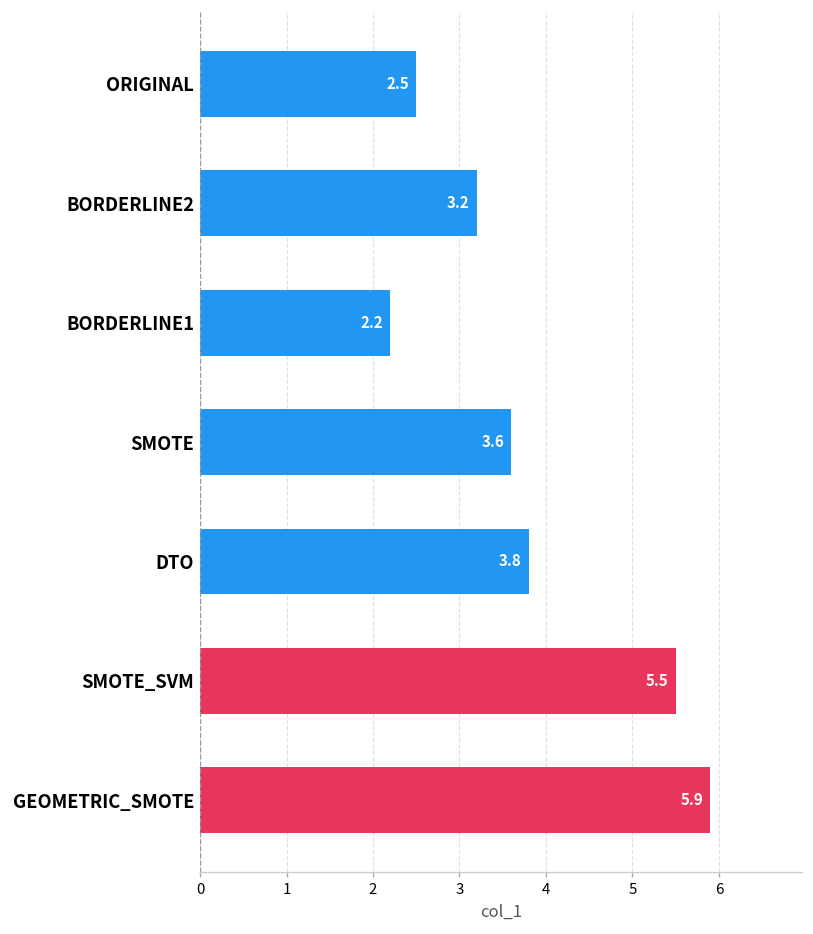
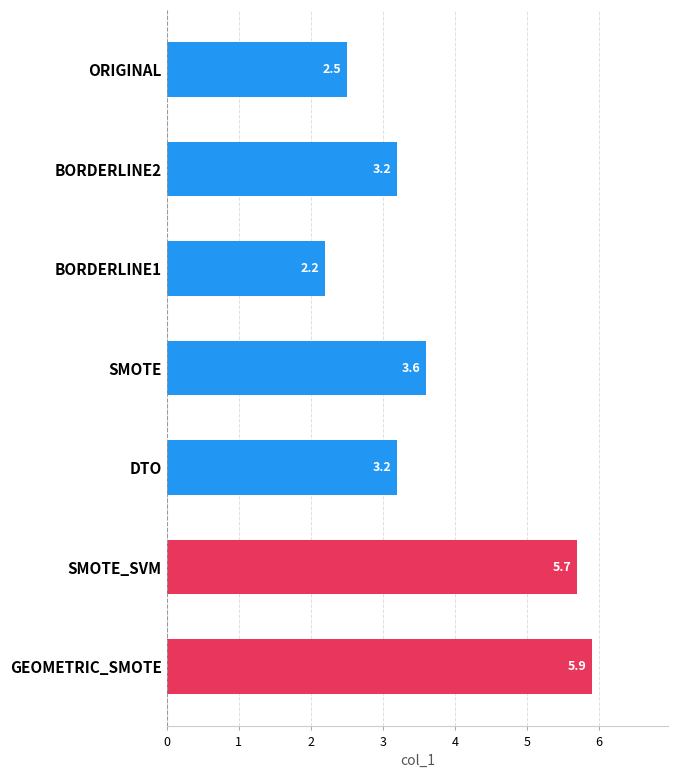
DTO: 3.8 -> 3.2
SMOTE_SVM: 5.5 -> 5.7
